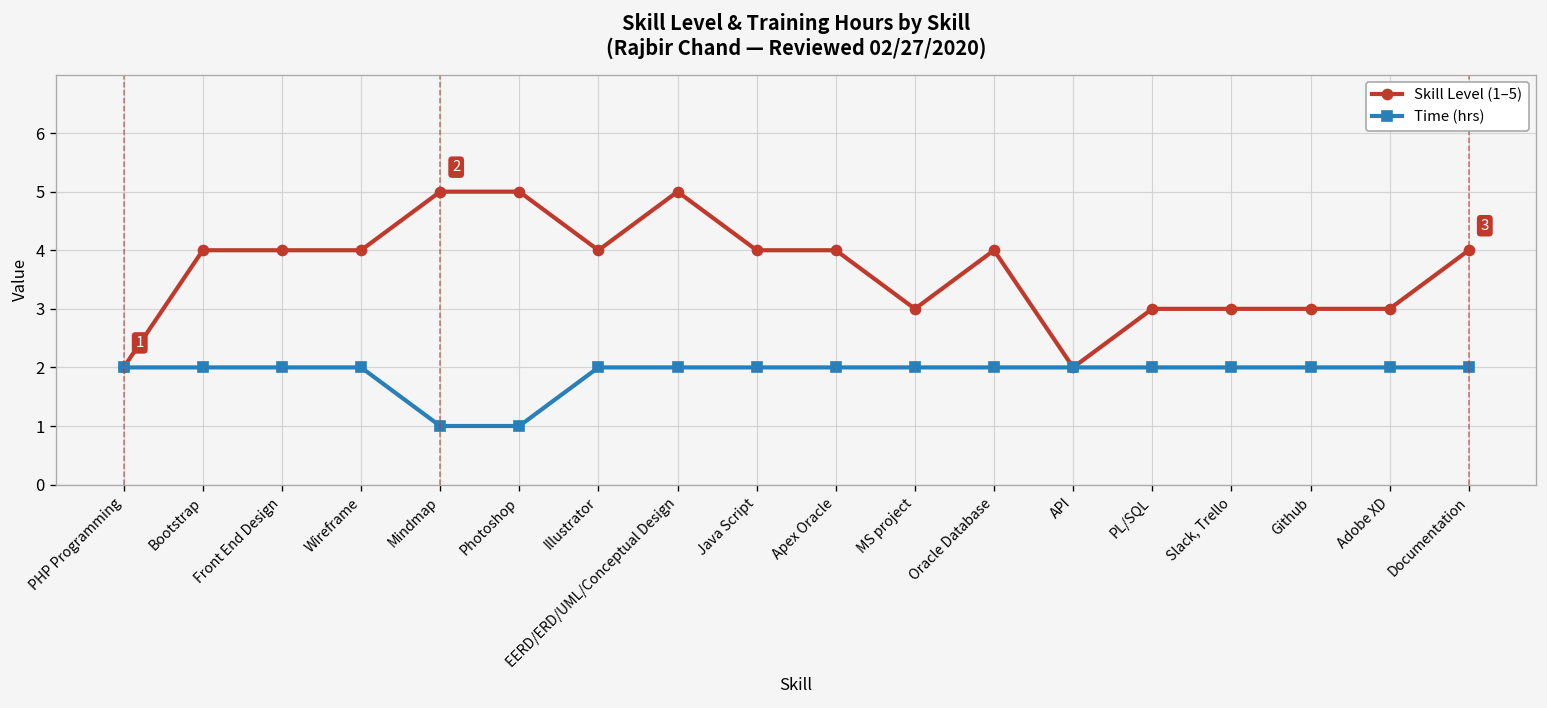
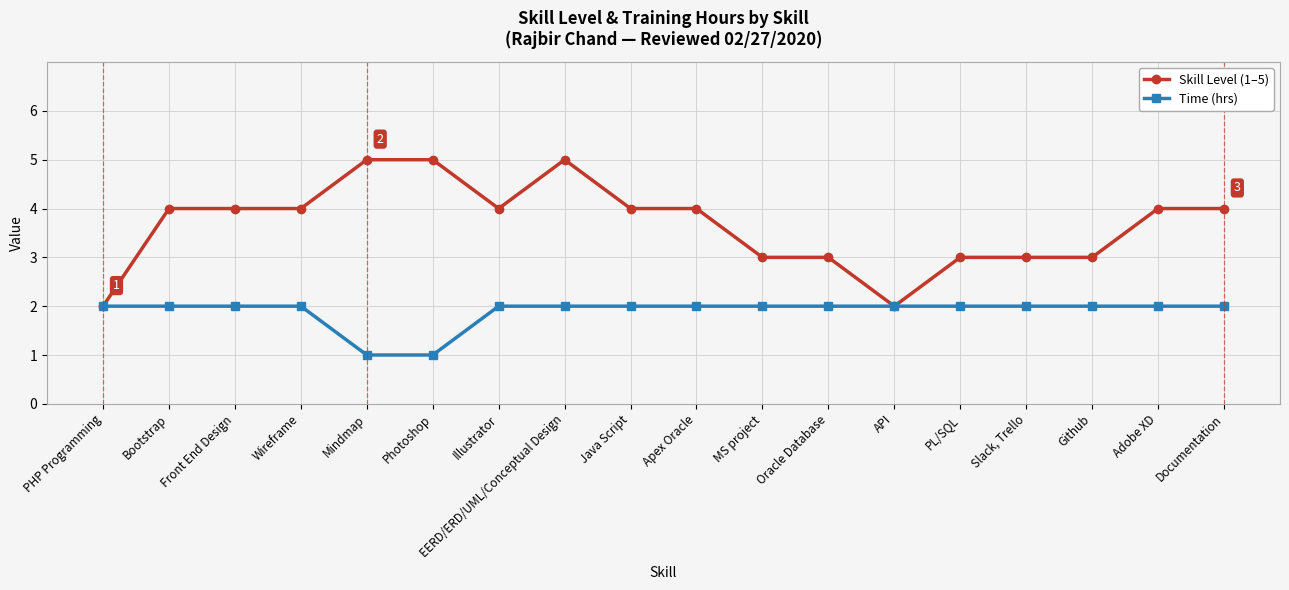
Skill Level (1–5), Oracle Database: 4 -> 3
Skill Level (1–5), Adobe XD: 3 -> 4
